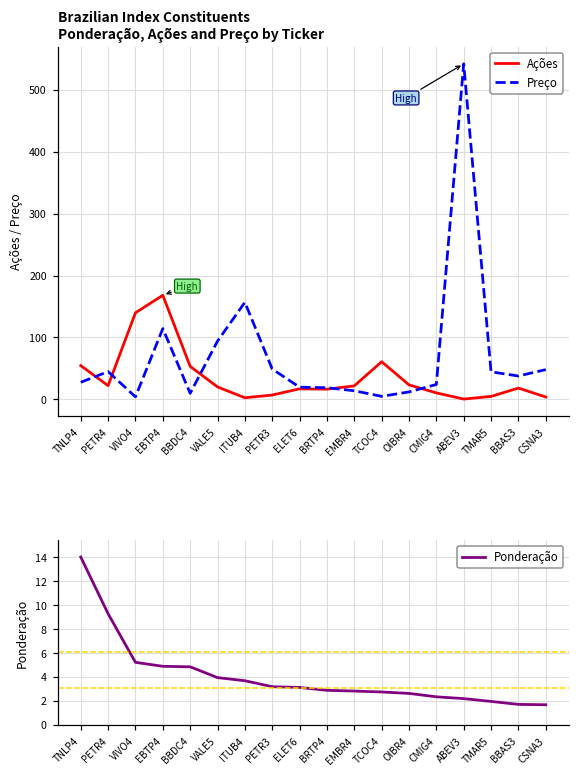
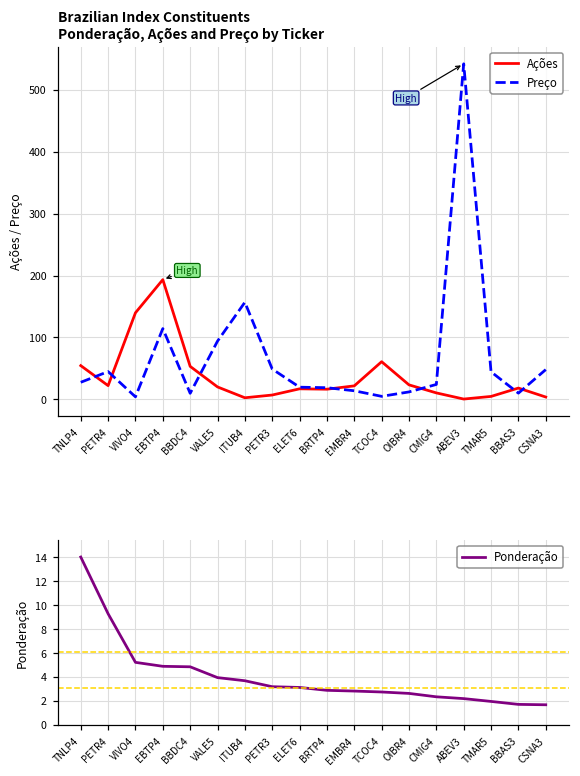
Brazilian Index Constituents Ponderação, Ações and Preço by Ticker, Ações, EBTP4: 170 -> 190
Brazilian Index Constituents Ponderação, Ações and Preço by Ticker, Preço, BBAS3: 40 -> 10
